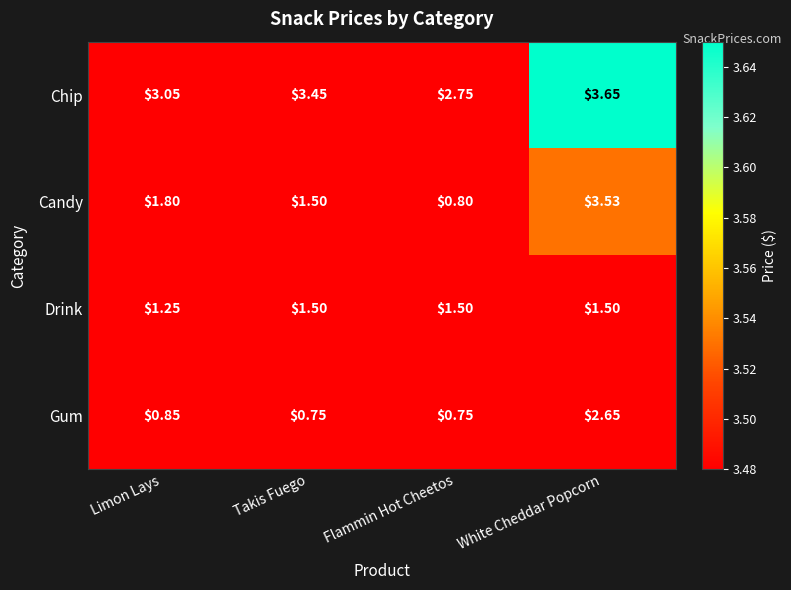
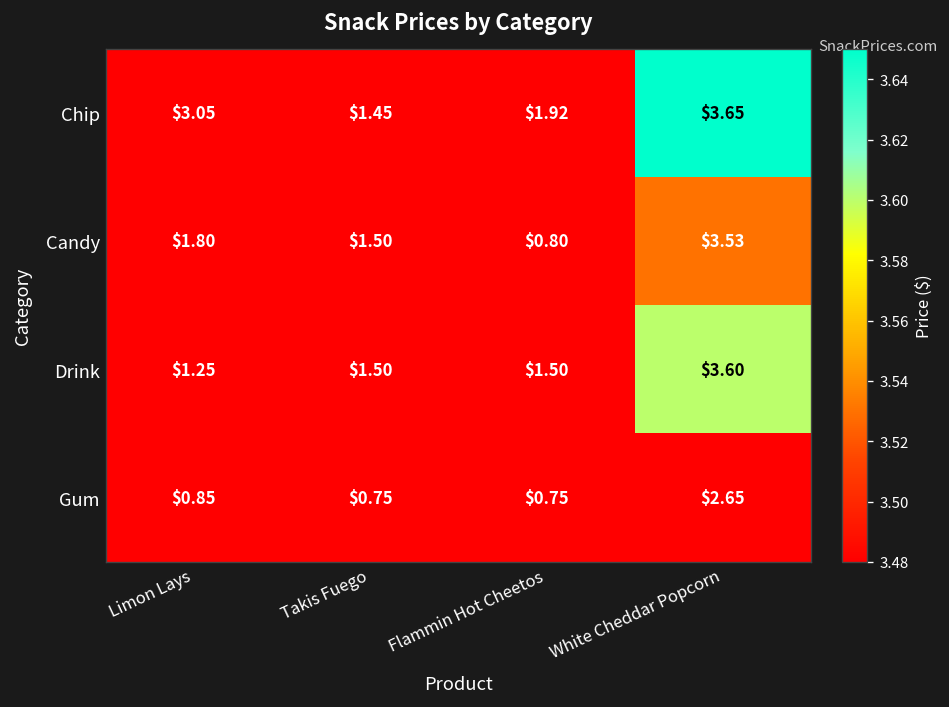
Chip, Takis Fuego: $3.45 -> $1.45
Chip, Flammin Hot Cheetos: $2.75 -> $1.92
Drink, White Cheddar Popcorn: $1.50 -> $3.60
